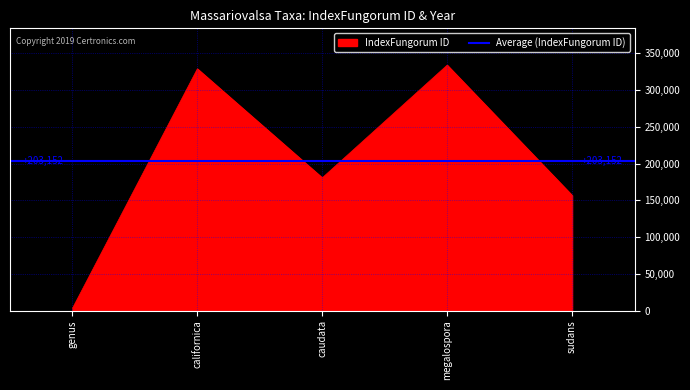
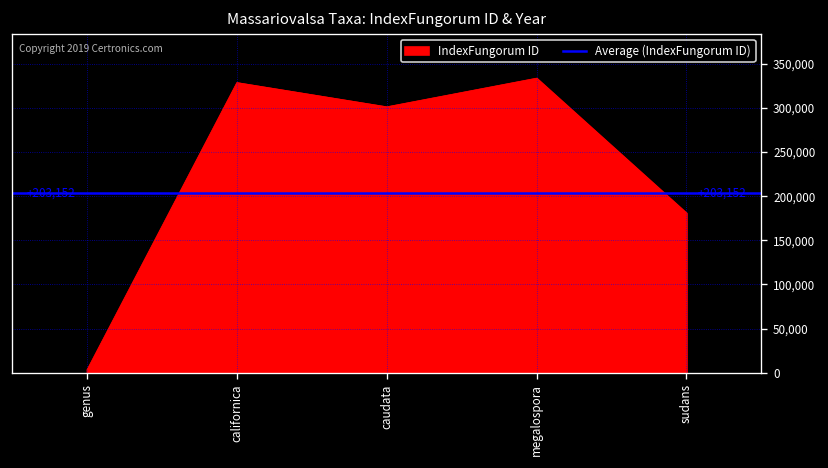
caudata: 180,000 -> 300,000
sudans: 160,000 -> 180,000
